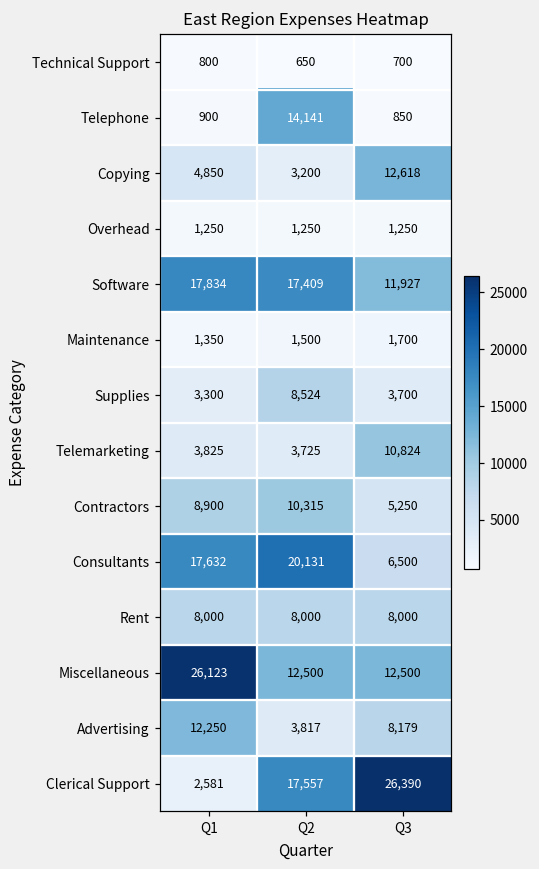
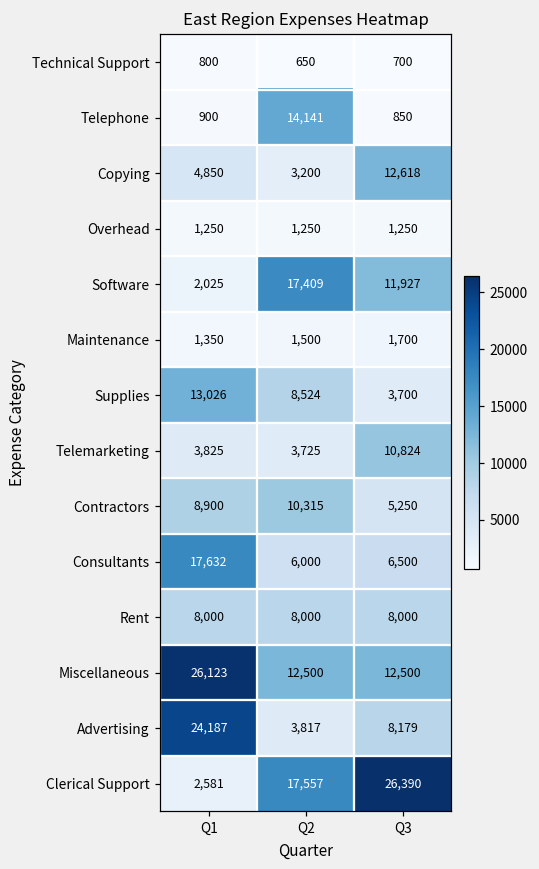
Software, Q1: 17,834 -> 2,025
Supplies, Q1: 3,300 -> 13,026
Consultants, Q2: 20,131 -> 6,000
Advertising, Q1: 12,250 -> 24,187
